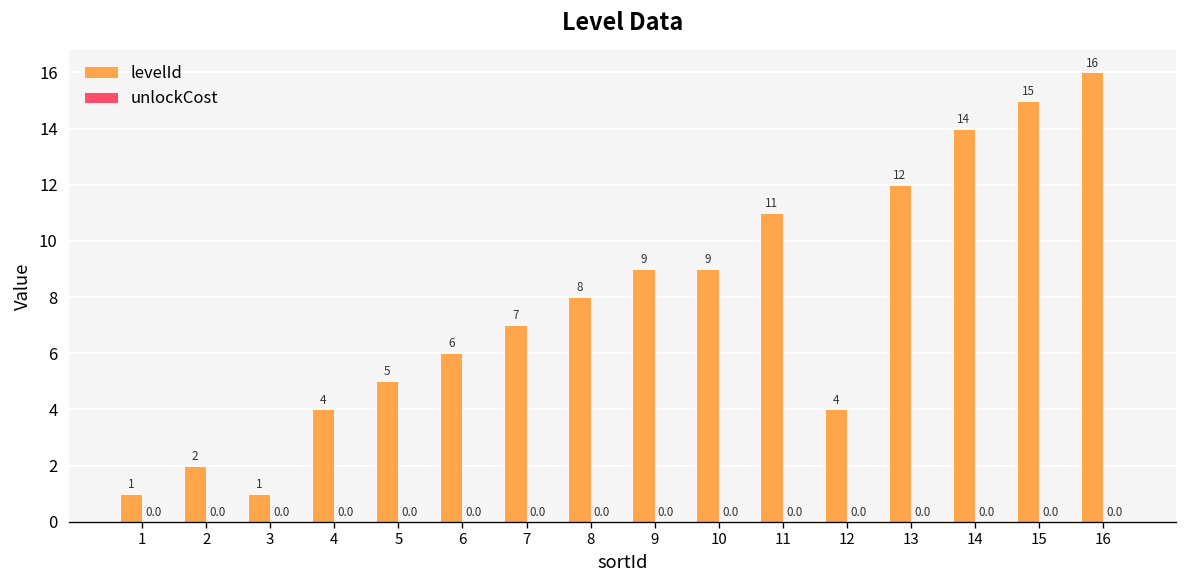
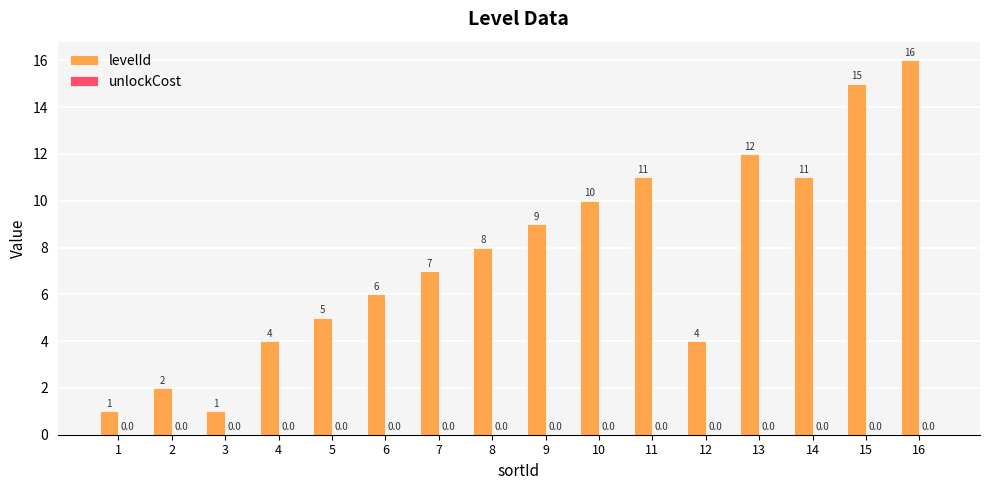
levelId, 10: 9 -> 10
levelId, 14: 14 -> 11
